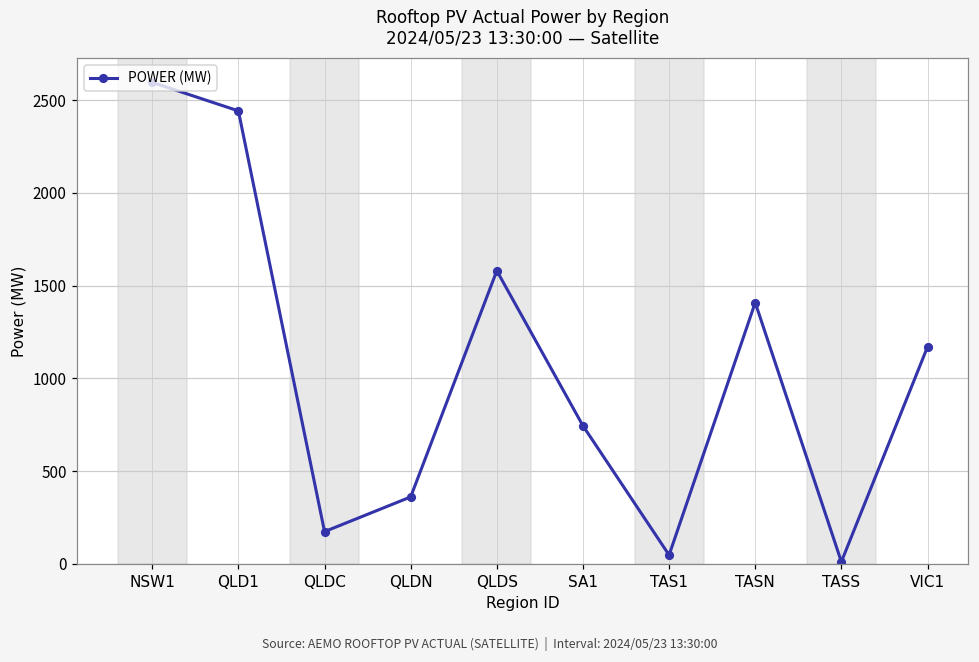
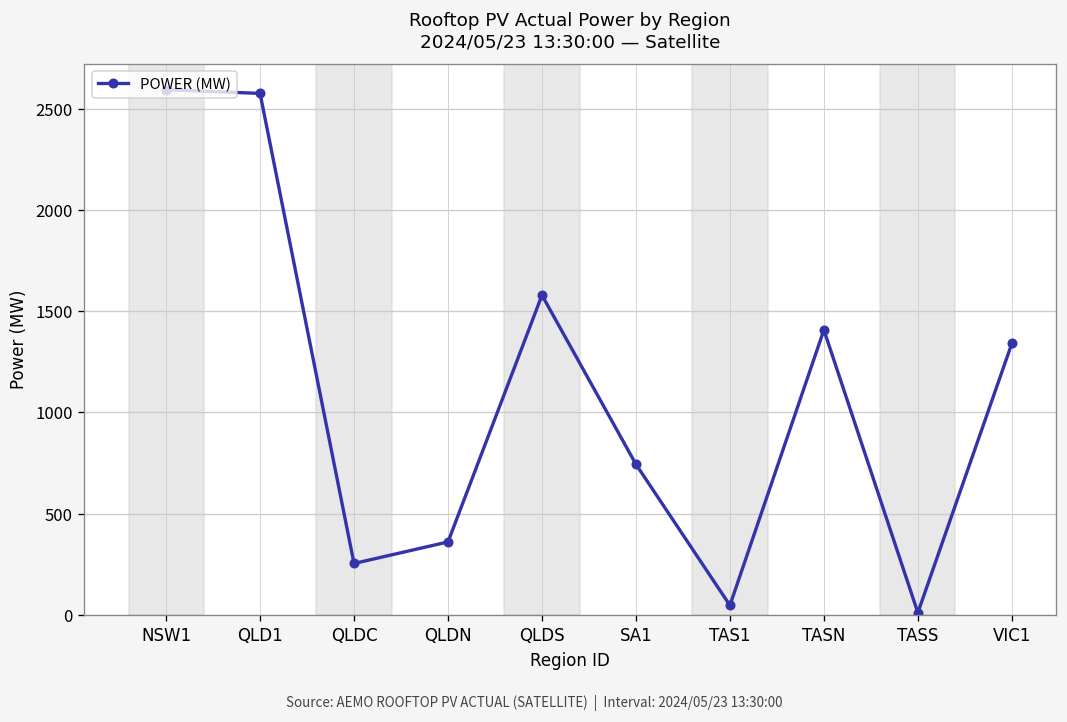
QLD1: 2440 -> 2580
QLDC: 170 -> 250
VIC1: 1170 -> 1340
